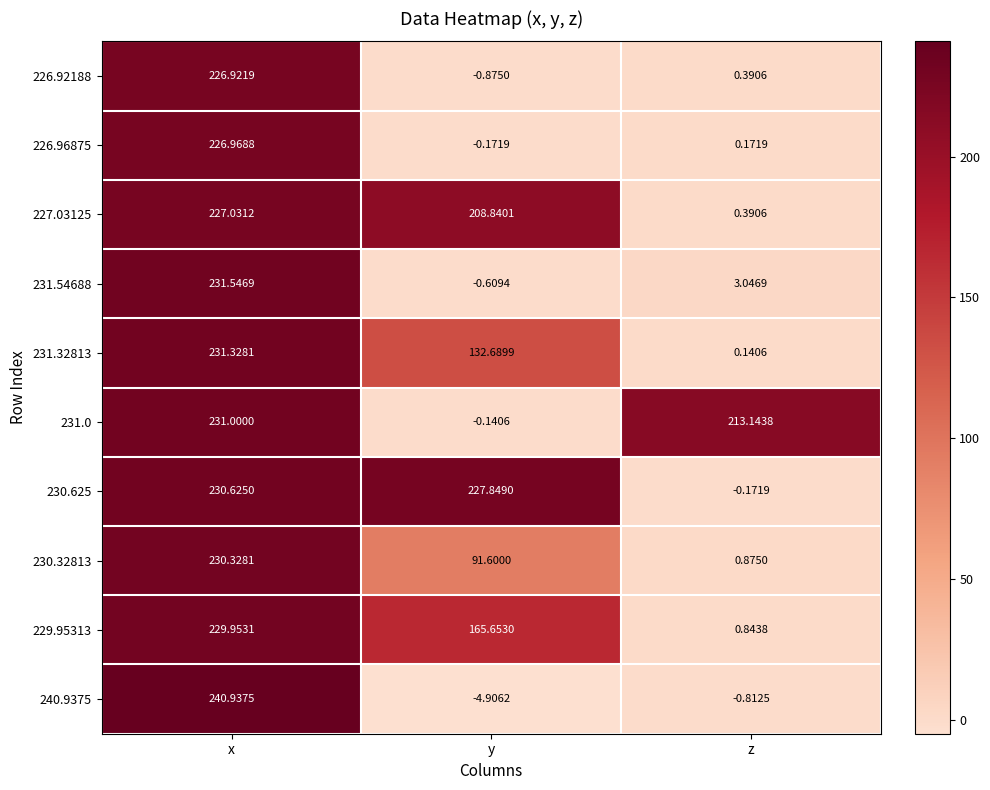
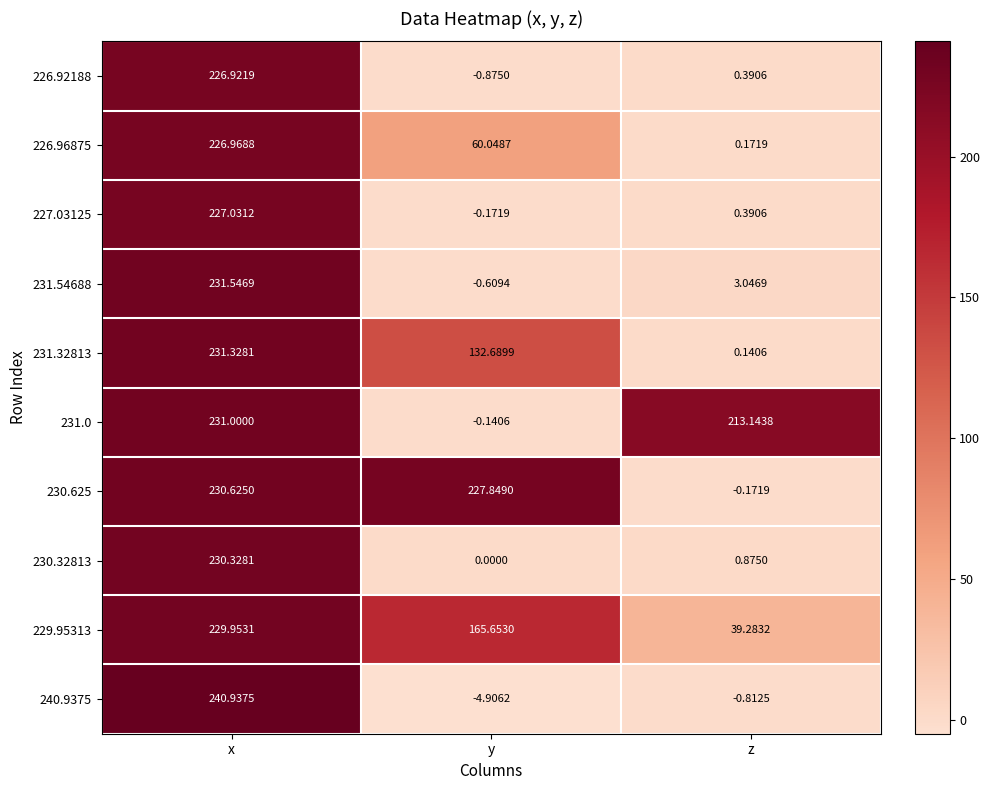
226.96875, y: -0.1719 -> 60.0487
227.03125, y: 208.8401 -> -0.1719
230.32813, y: 91.6000 -> 0.0000
229.95313, z: 0.8438 -> 39.2832
